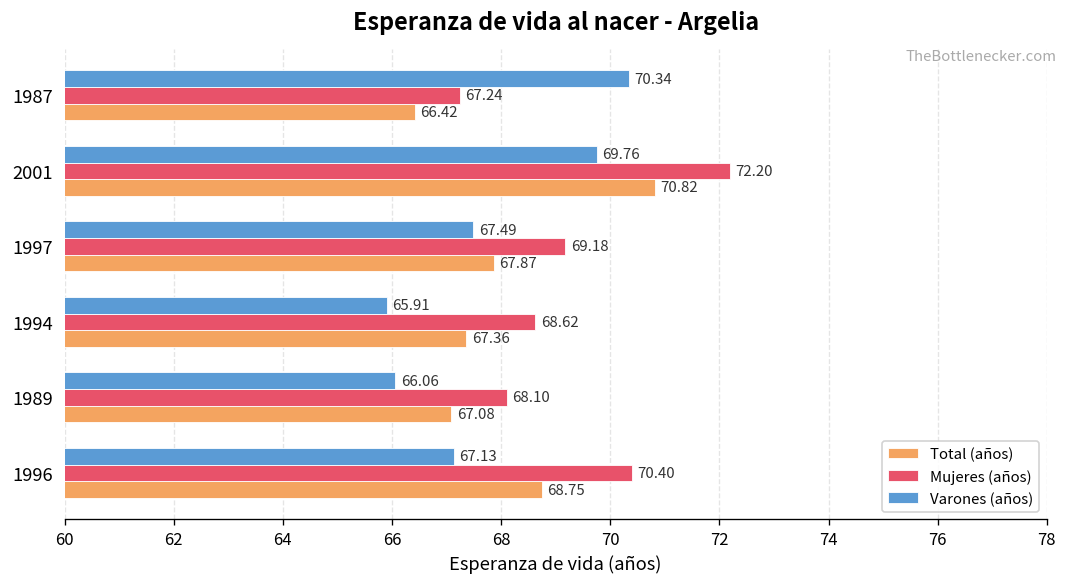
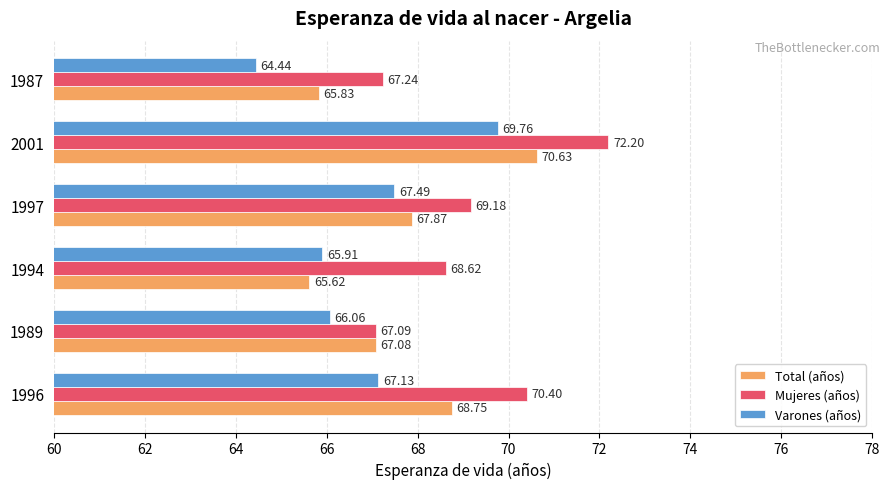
Varones (años), 1987: 70.34 -> 64.44
Total (años), 1987: 66.42 -> 65.83
Total (años), 2001: 70.82 -> 70.63
Total (años), 1994: 67.36 -> 65.62
Mujeres (años), 1989: 68.10 -> 67.09
